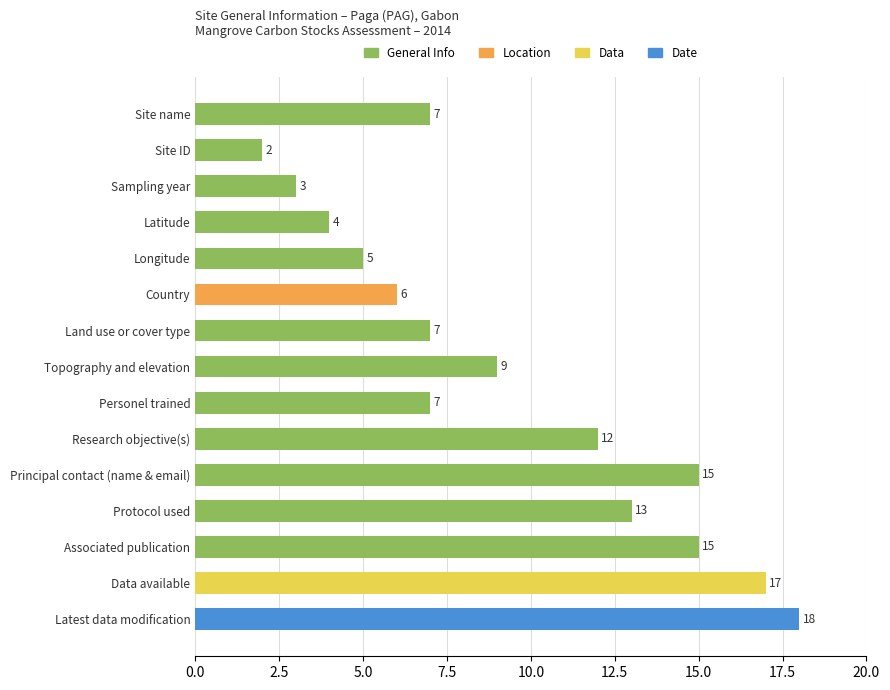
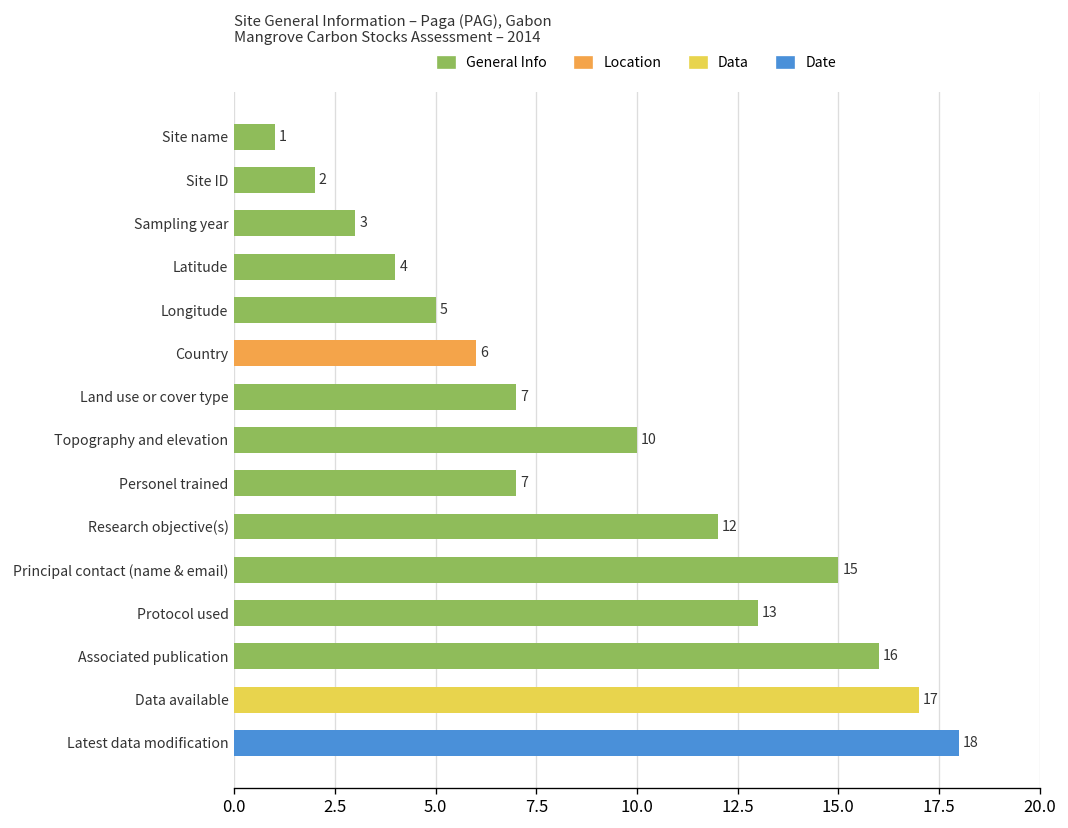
Site name: 7 -> 1
Topography and elevation: 9 -> 10
Associated publication: 15 -> 16
